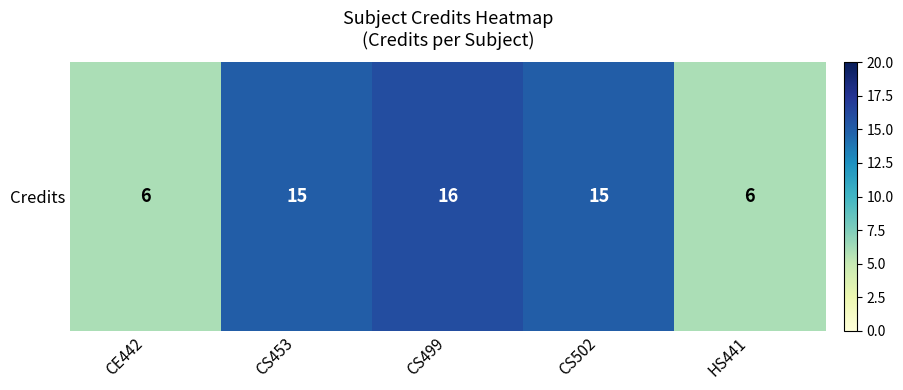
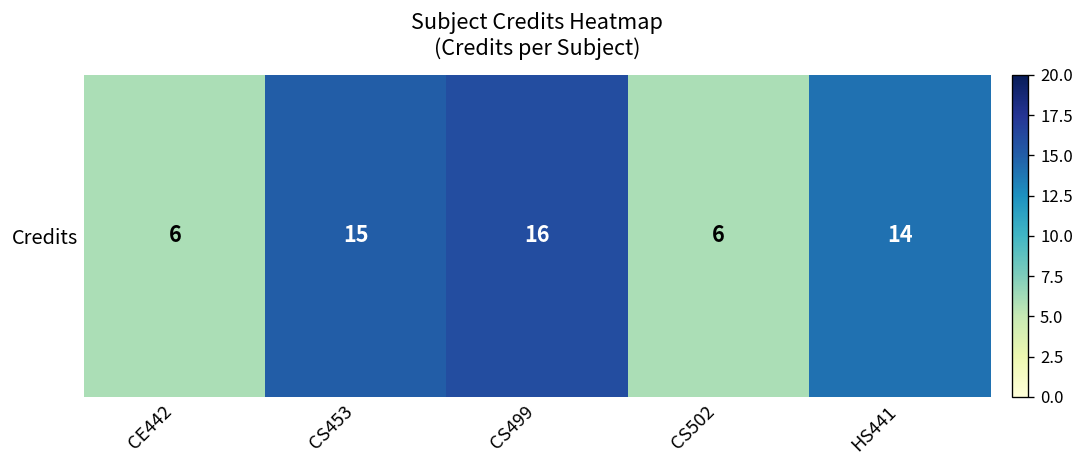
Credits, CS502: 15 -> 6
Credits, HS441: 6 -> 14
